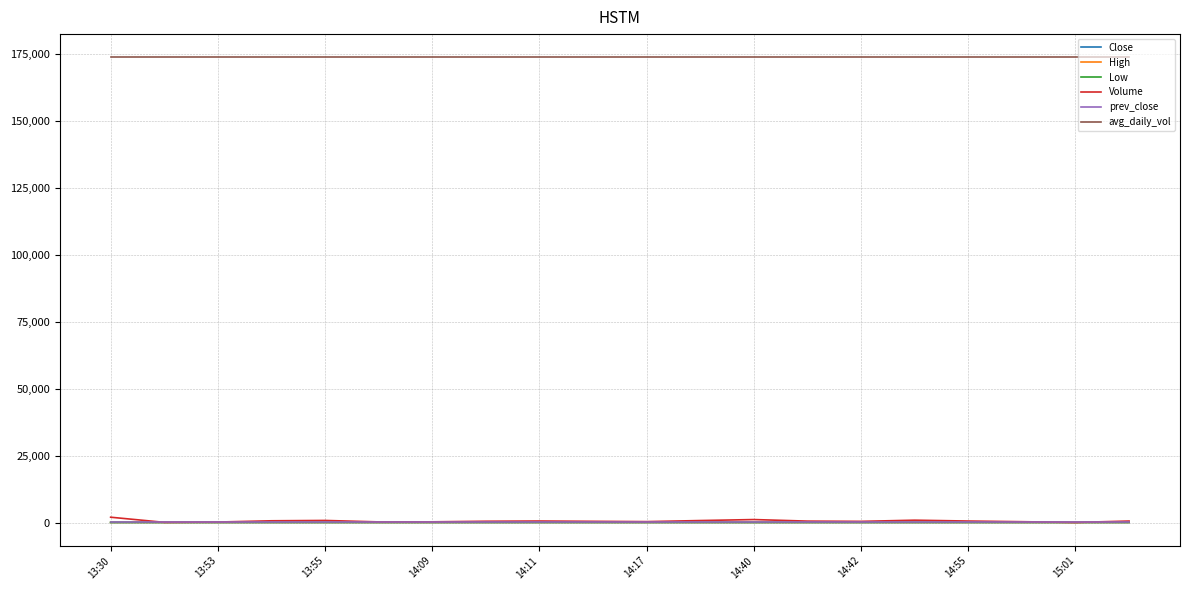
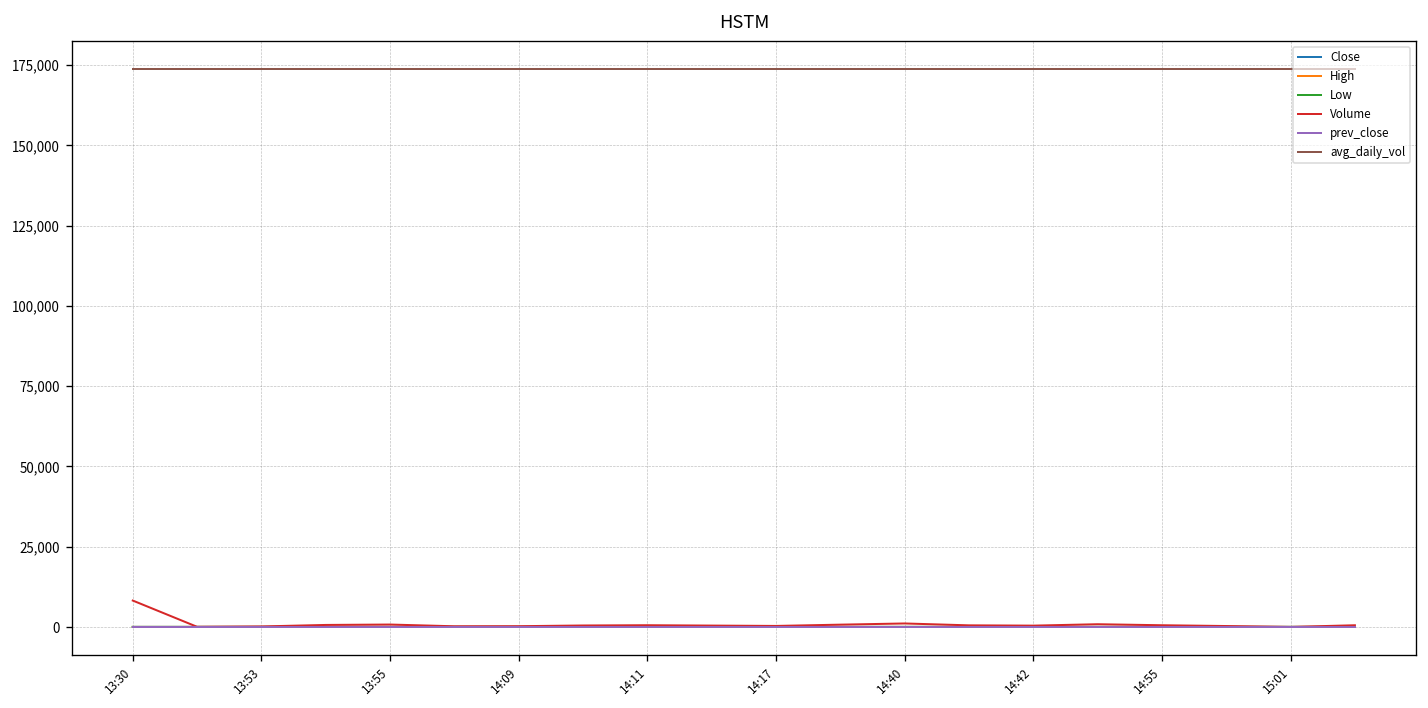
Volume, 13:30: 2,000 -> 8,000
